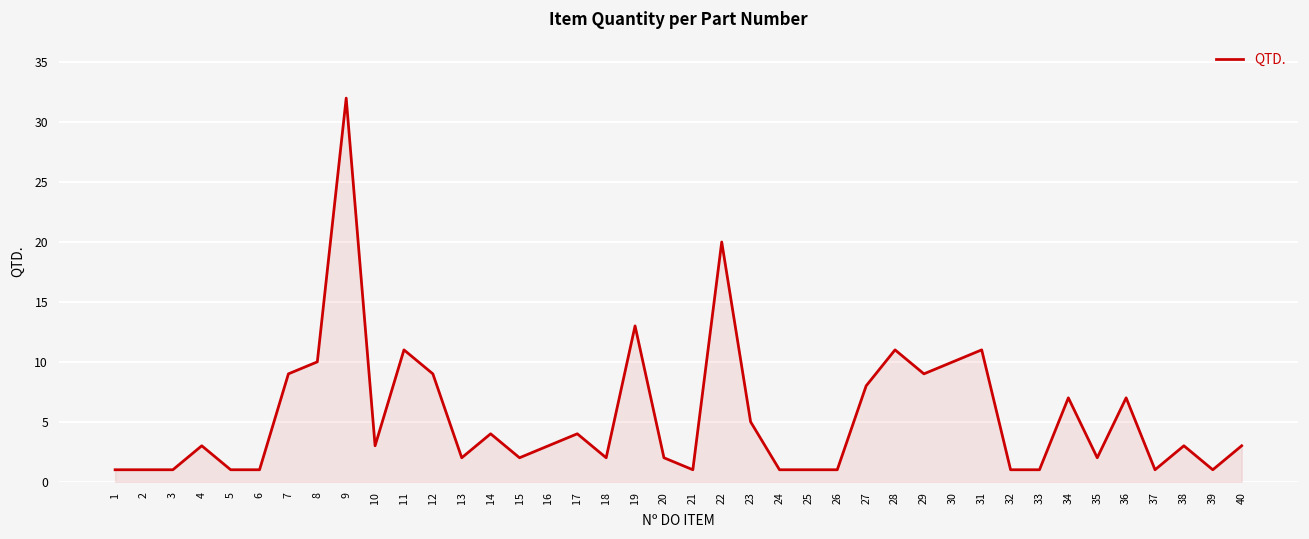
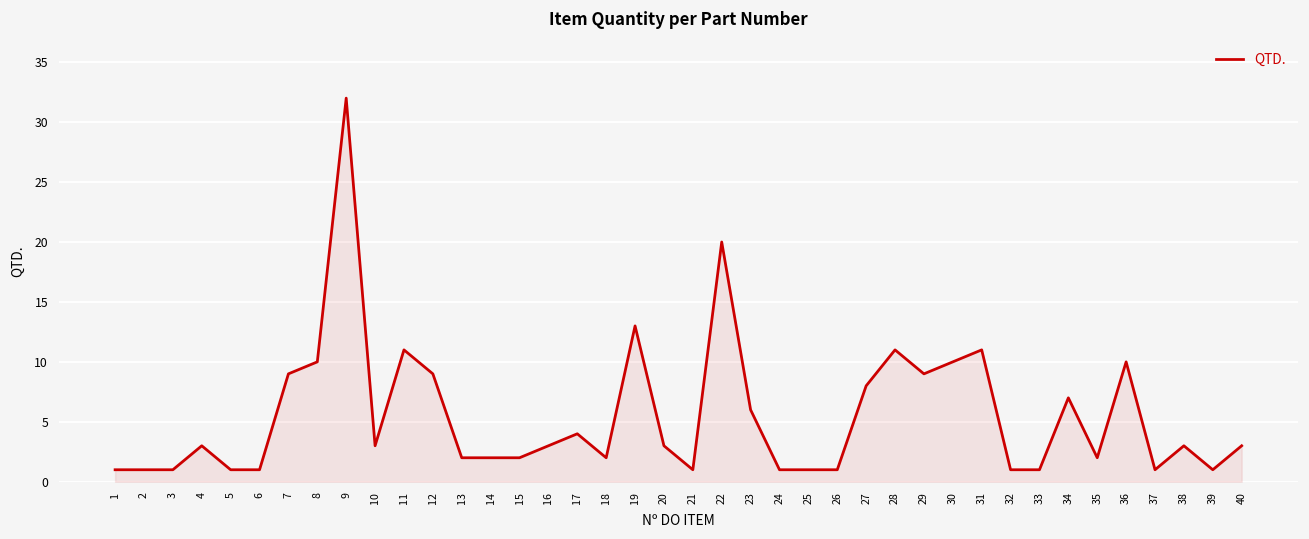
14: 4 -> 2
20: 2 -> 3
23: 5 -> 6
36: 7 -> 10
